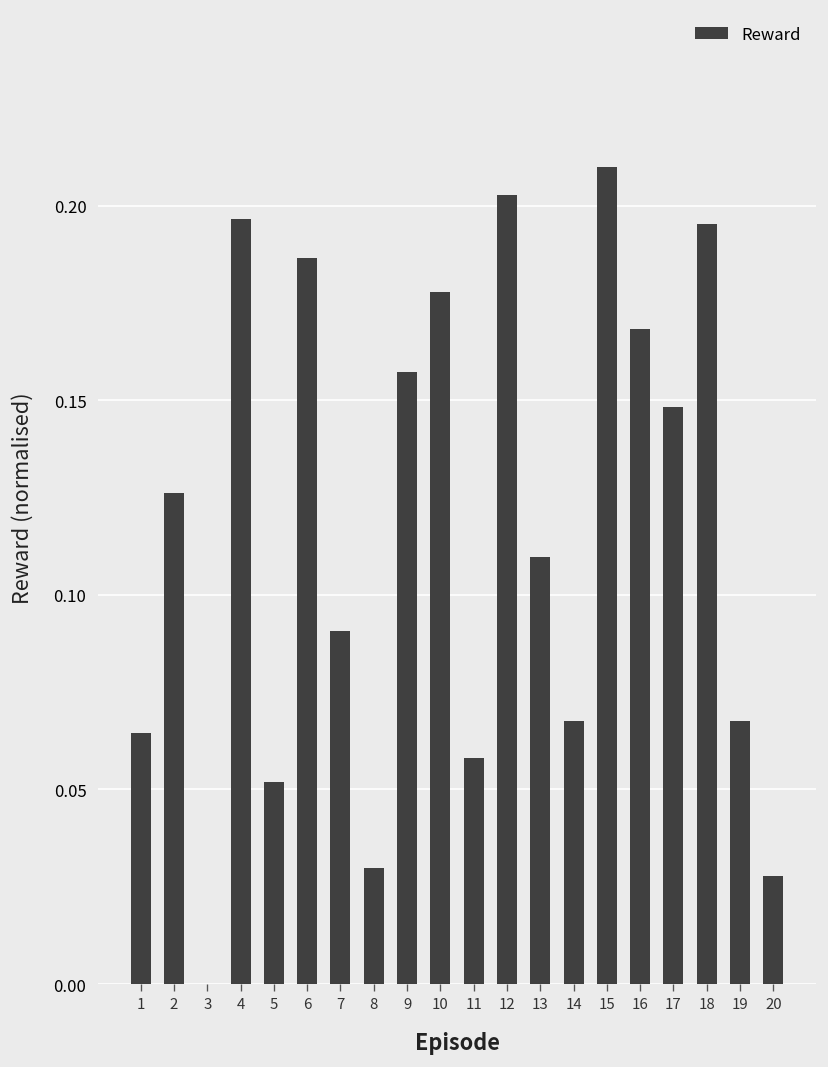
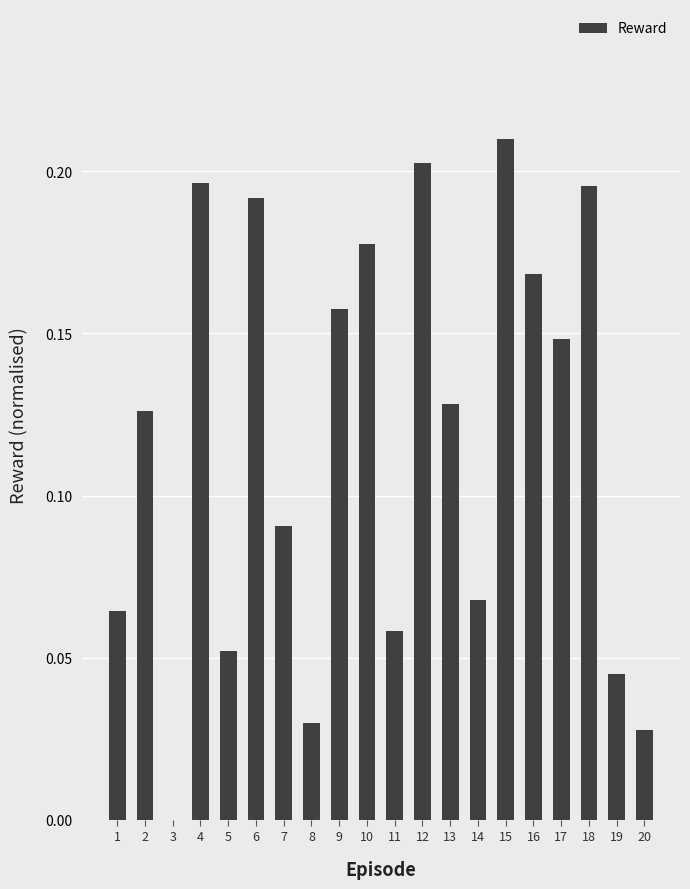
6: 0.187 -> 0.192
13: 0.110 -> 0.128
19: 0.068 -> 0.045
